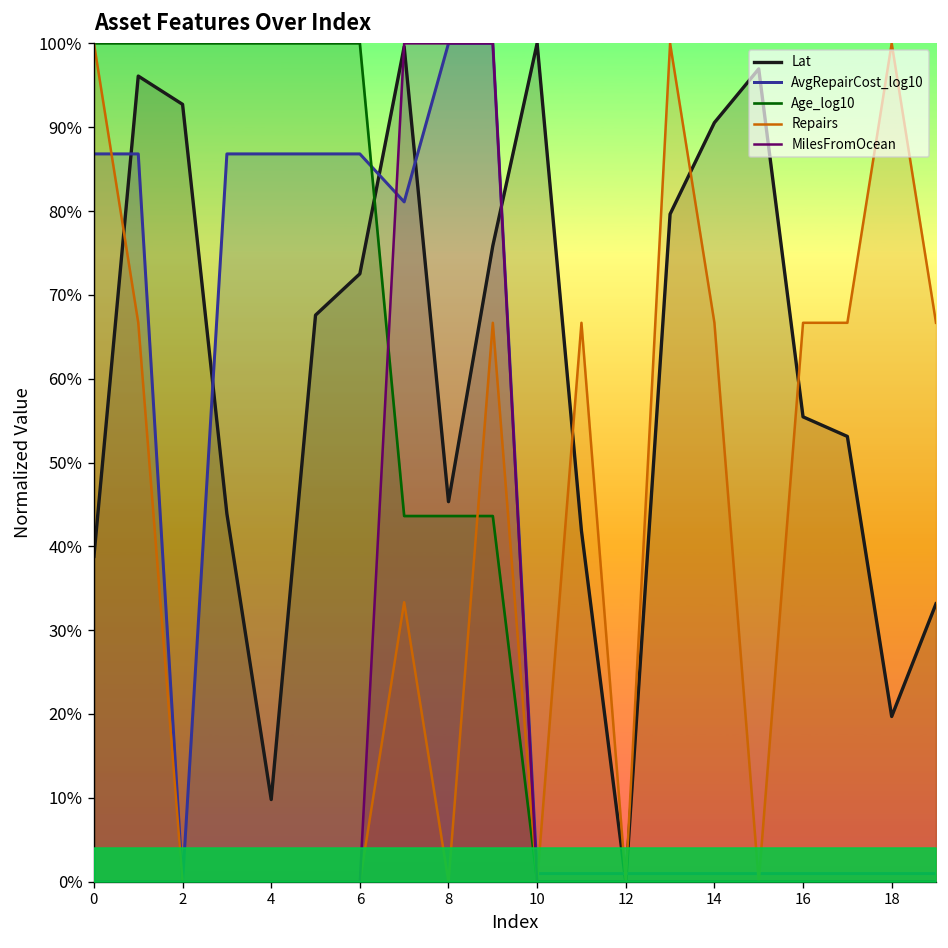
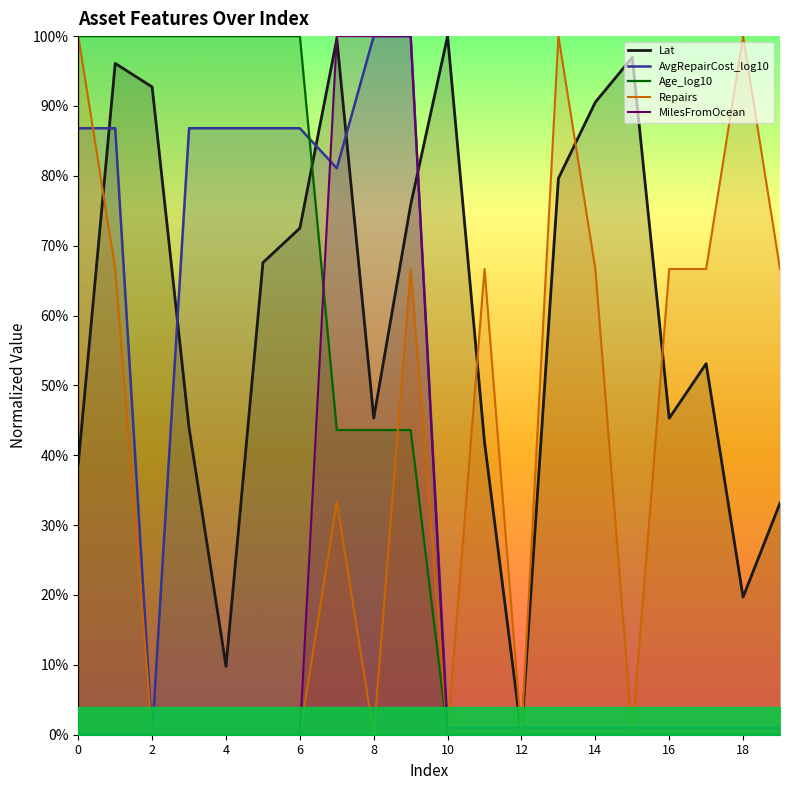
Lat, 16: 55% -> 45%
